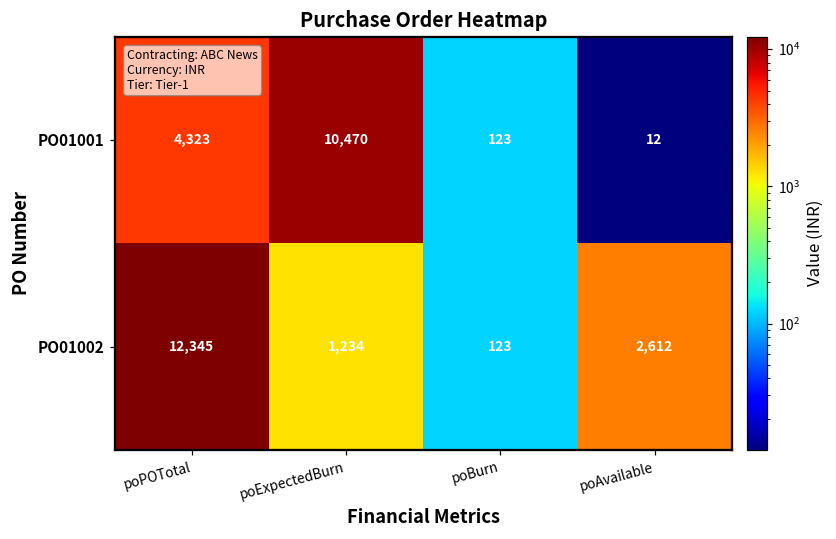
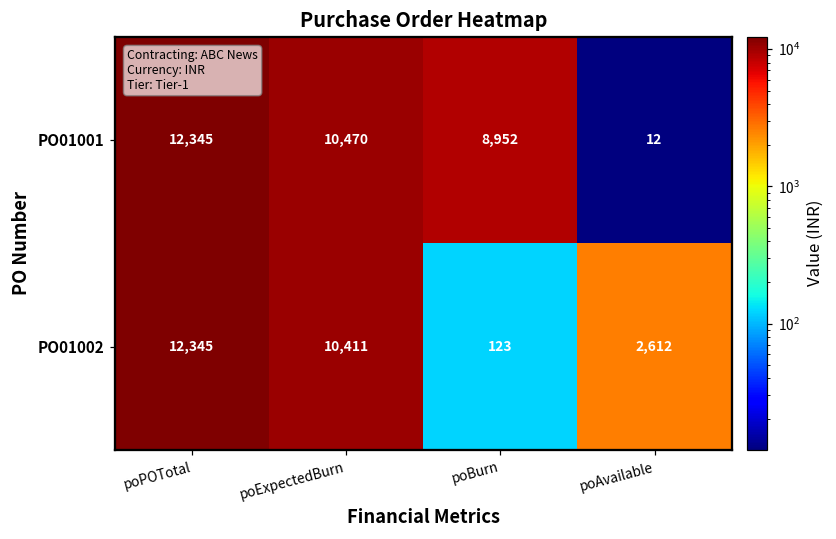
PO01001, poPOTotal: 4,323 -> 12,345
PO01001, poBurn: 123 -> 8,952
PO01002, poExpectedBurn: 1,234 -> 10,411
